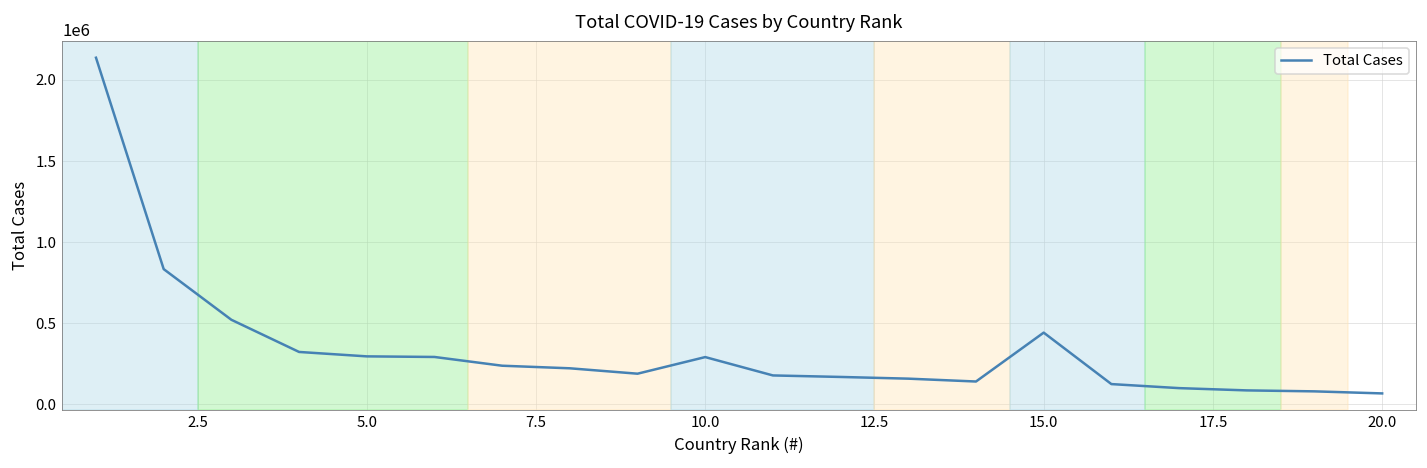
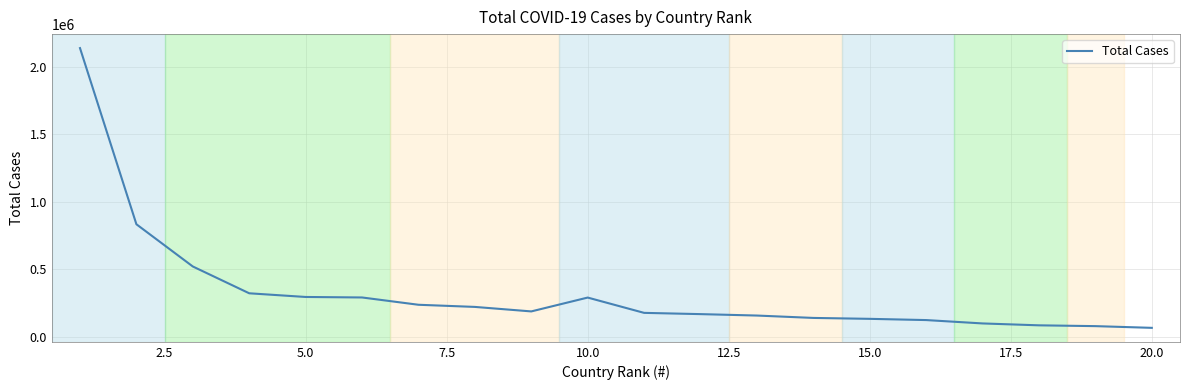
15.0: 440000 -> 130000
